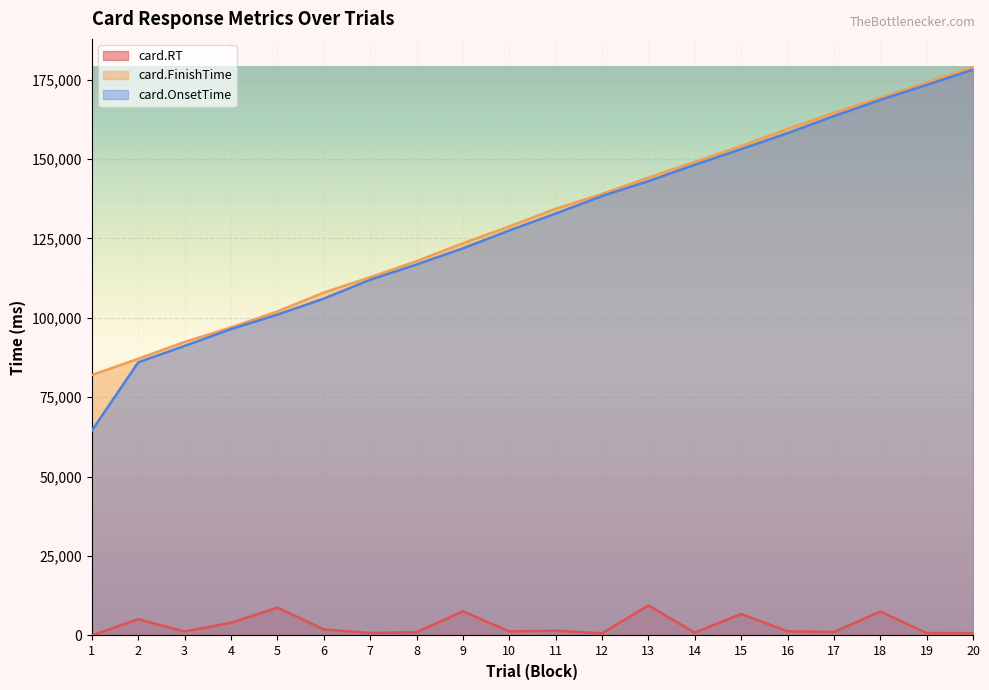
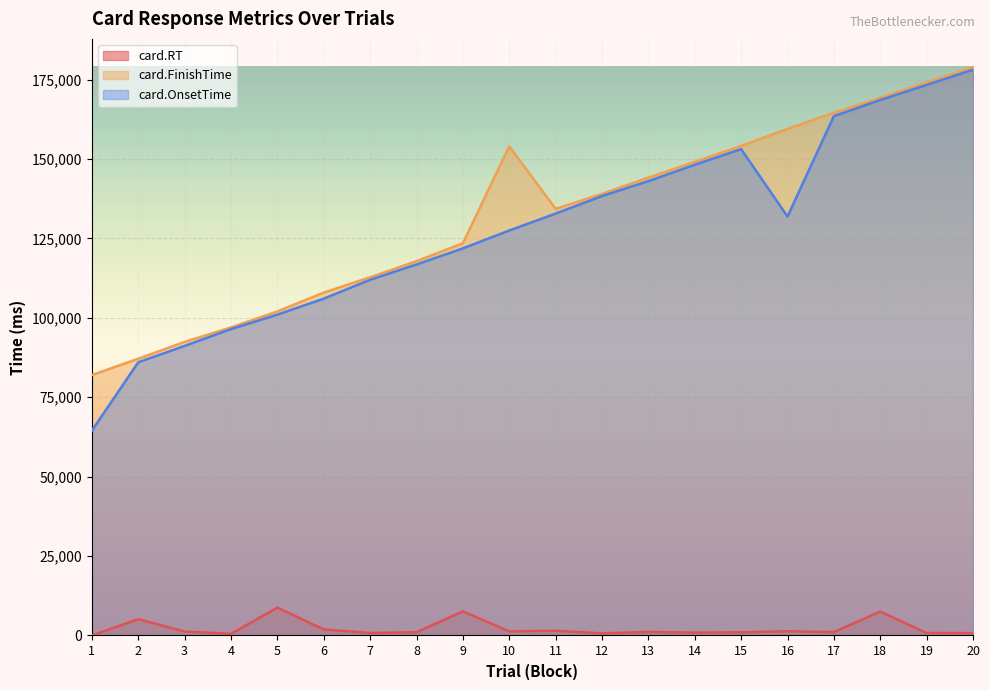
card.RT, 4: 4,000 -> 1,000
card.FinishTime, 10: 129,000 -> 154,000
card.RT, 13: 9,000 -> 1,000
card.RT, 15: 7,000 -> 1,000
card.OnsetTime, 16: 158,000 -> 132,000
